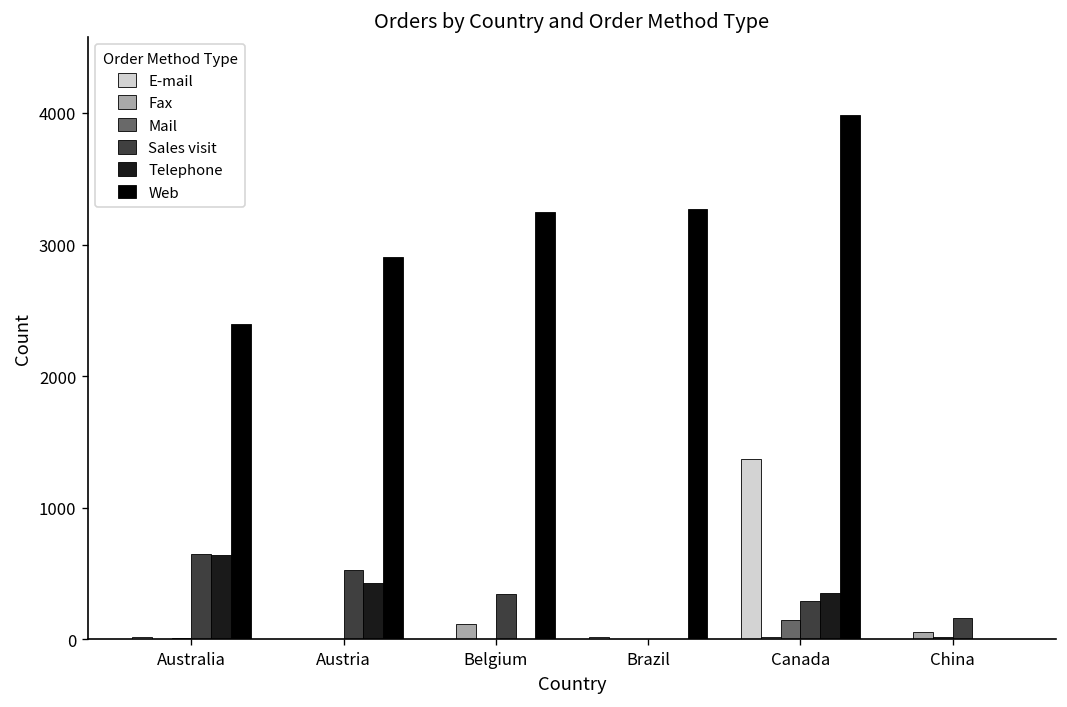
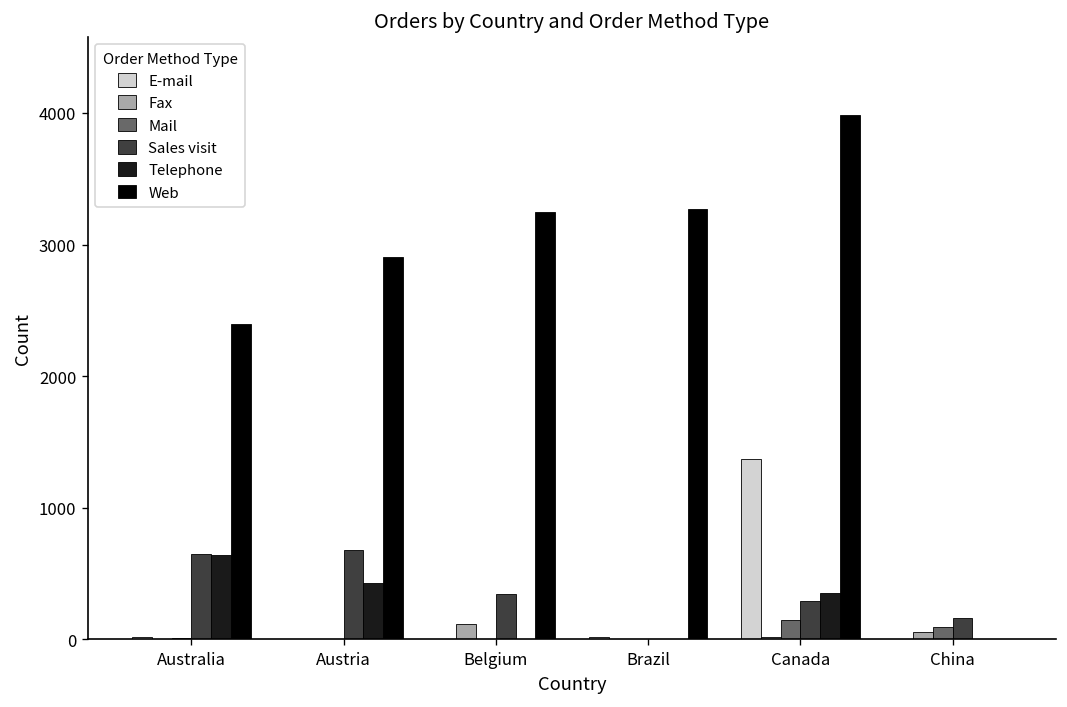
Sales visit, Austria: 520 -> 680
Mail, China: 20 -> 100
